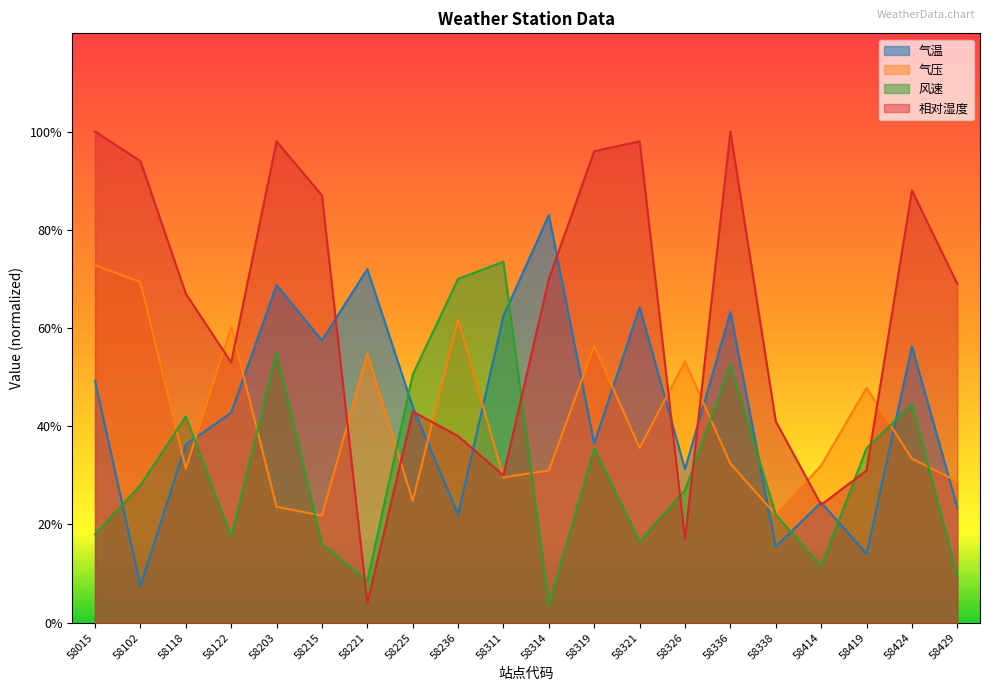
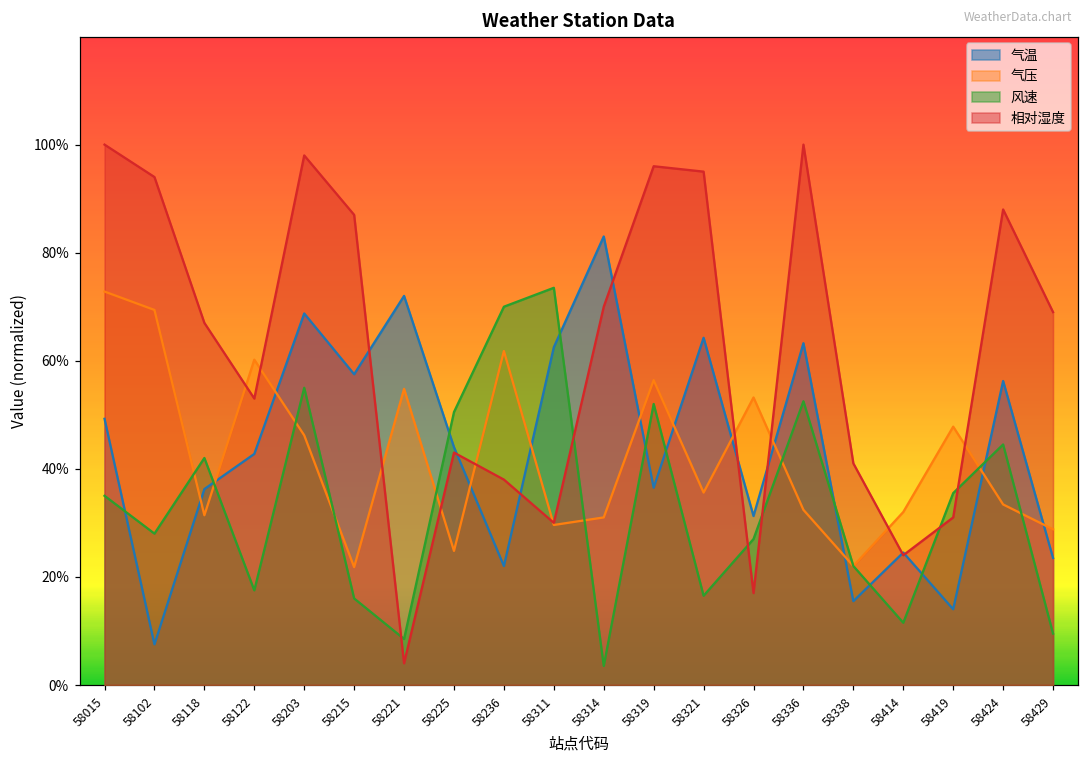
风速, 58015: 18% -> 35%
气压, 58203: 24% -> 46%
风速, 58319: 36% -> 52%
相对湿度, 58321: 98% -> 95%
